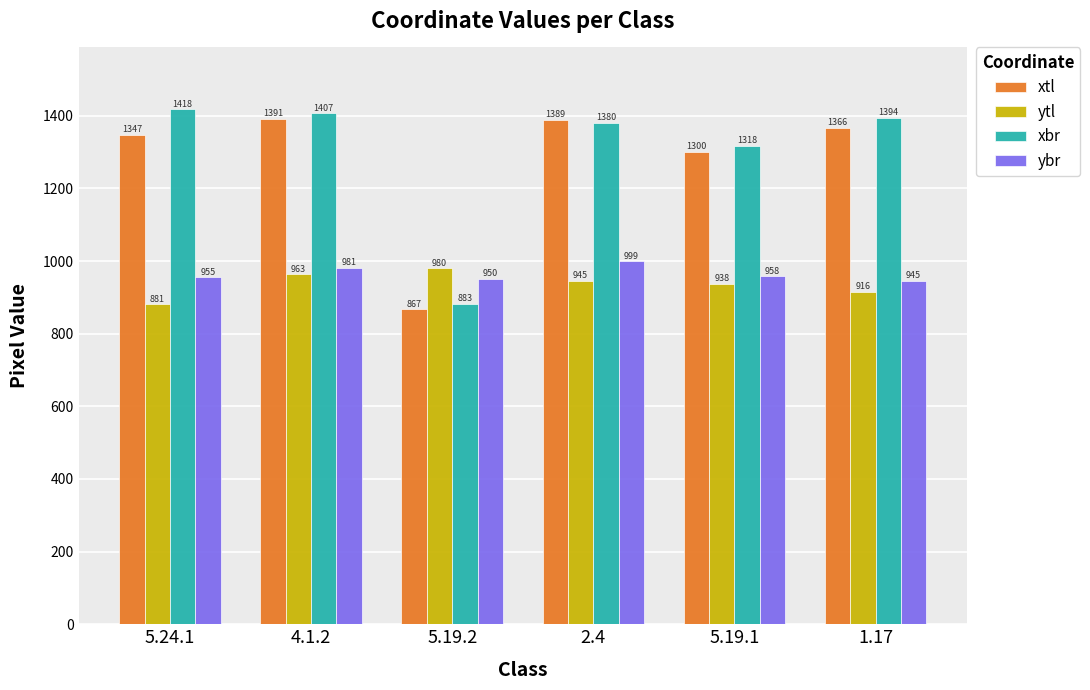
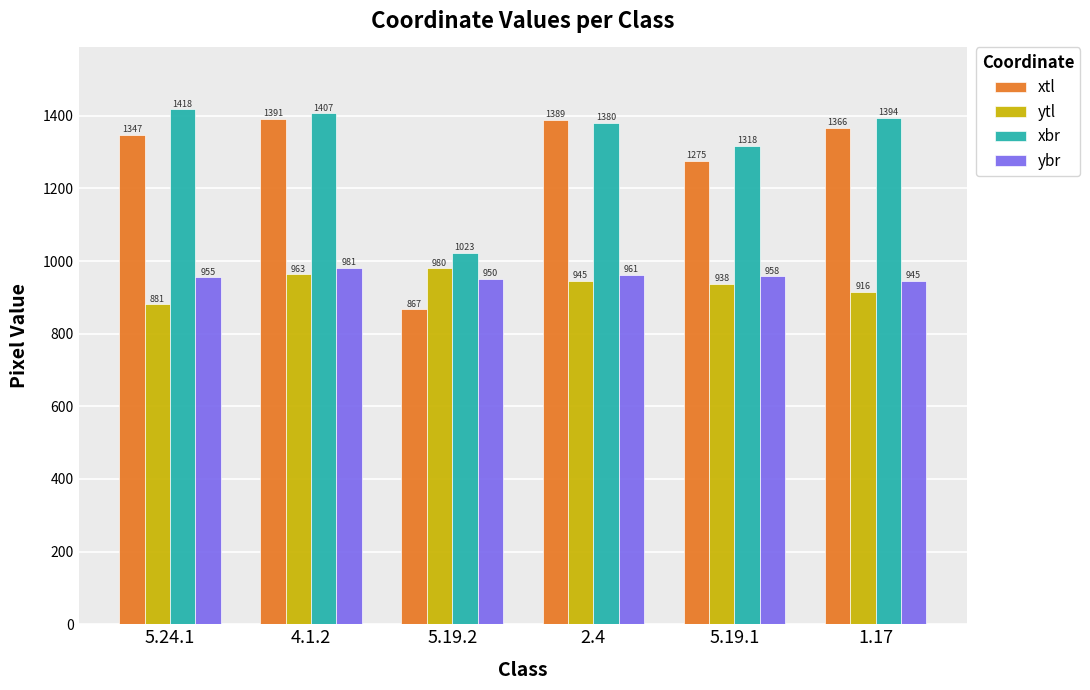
xbr, 5.19.2: 883 -> 1023
ybr, 2.4: 999 -> 961
xtl, 5.19.1: 1300 -> 1275
